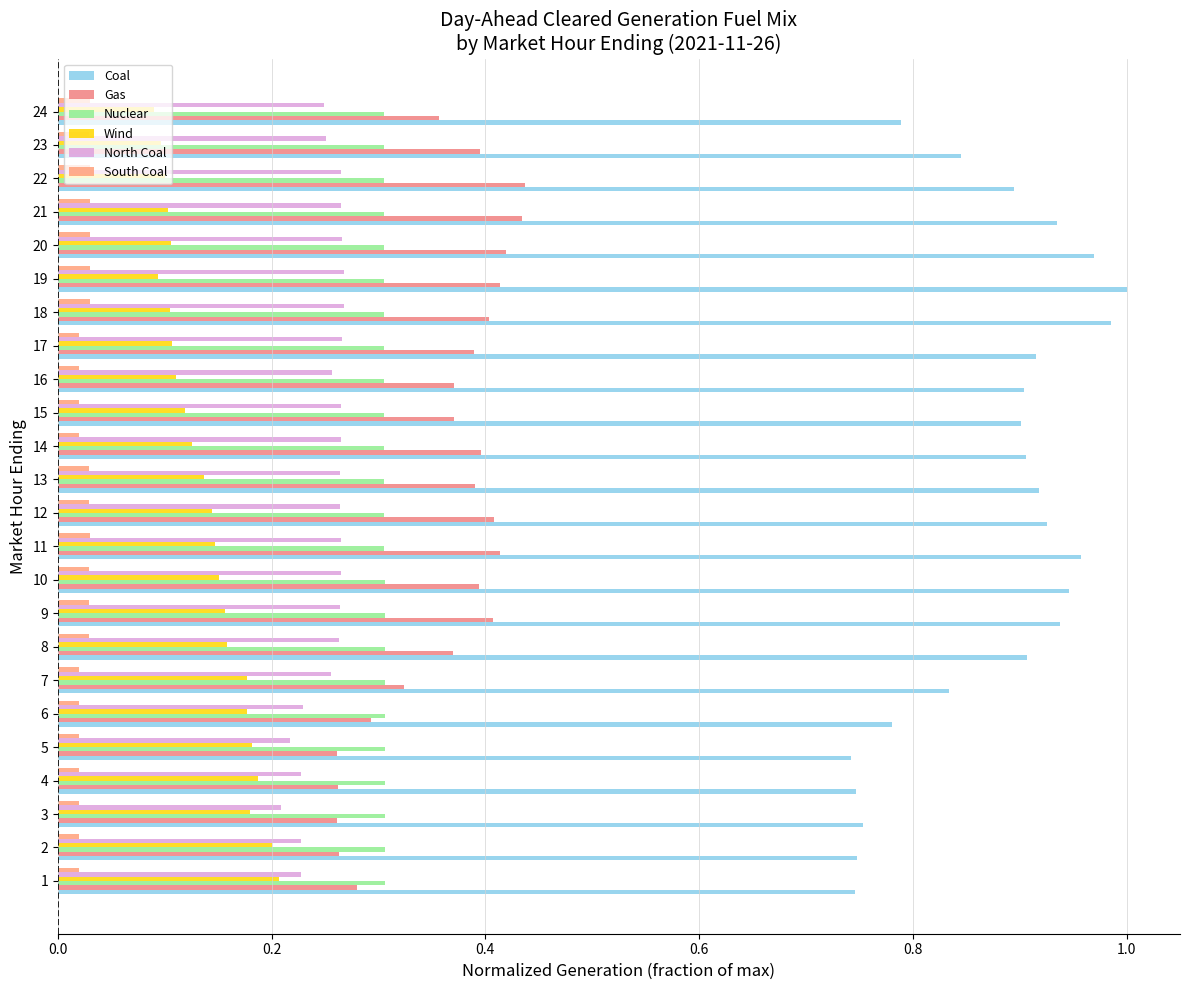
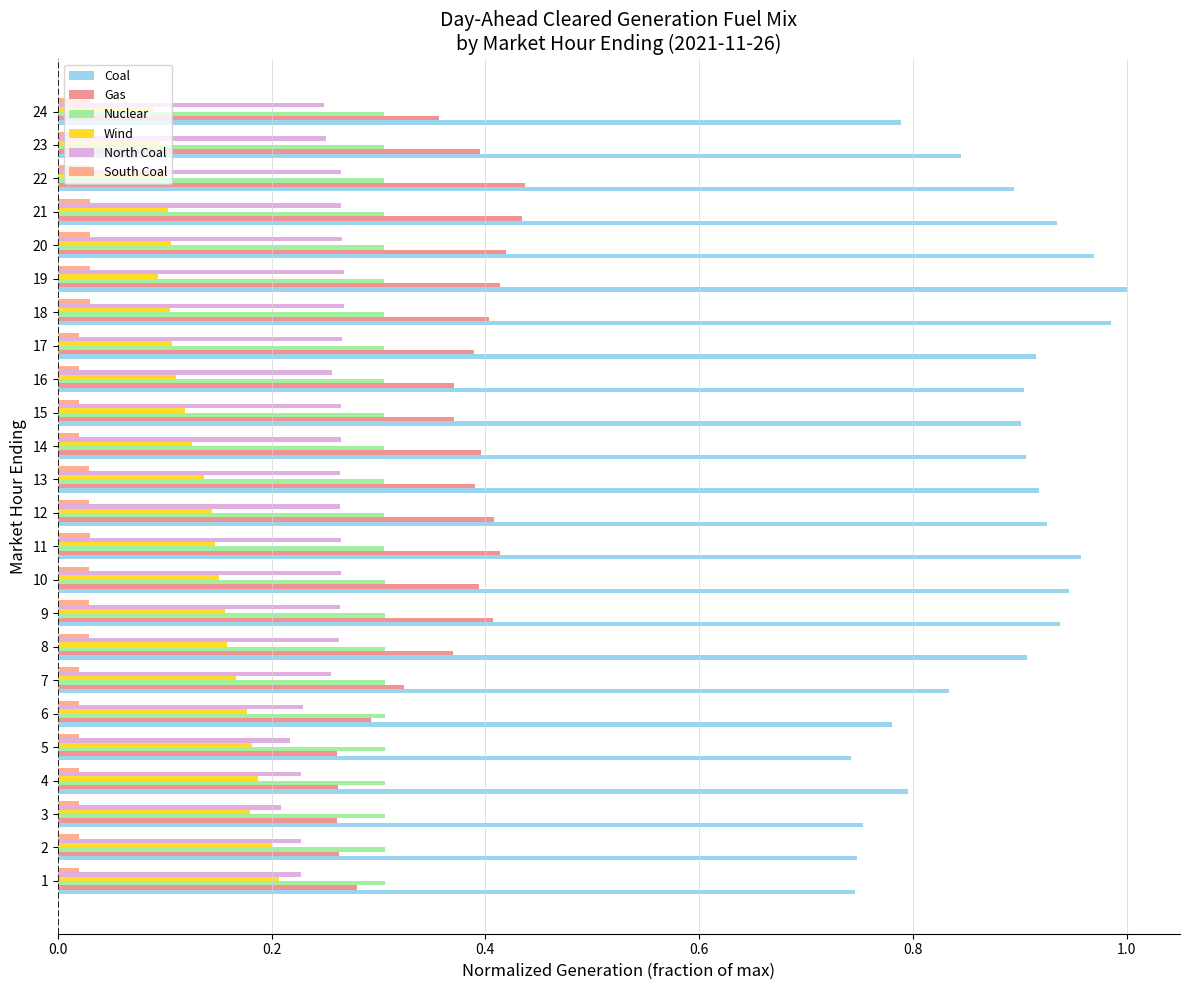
Wind, 7: 0.177 -> 0.167
Coal, 4: 0.747 -> 0.796
